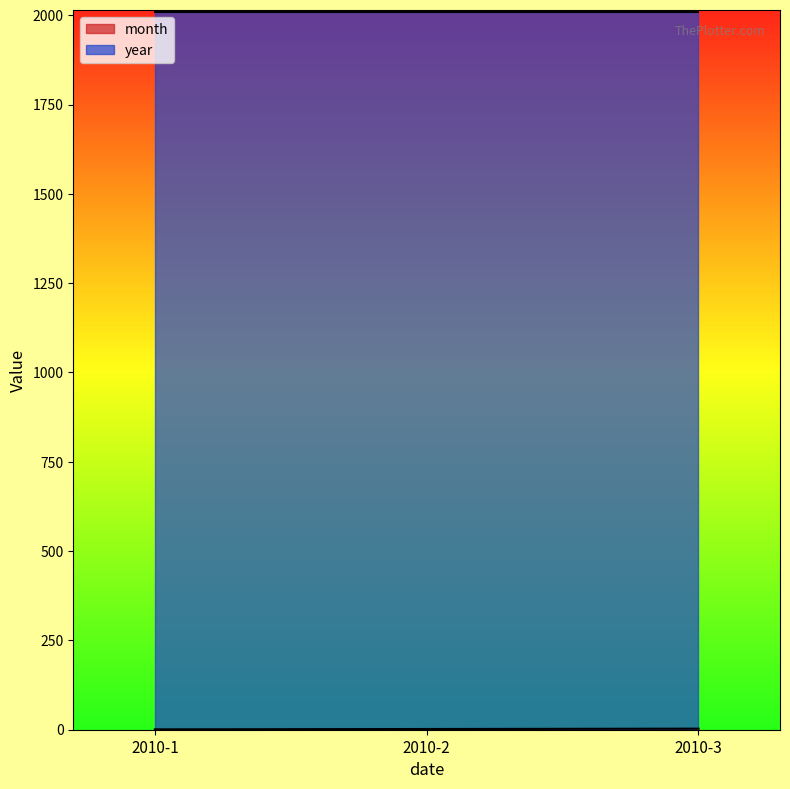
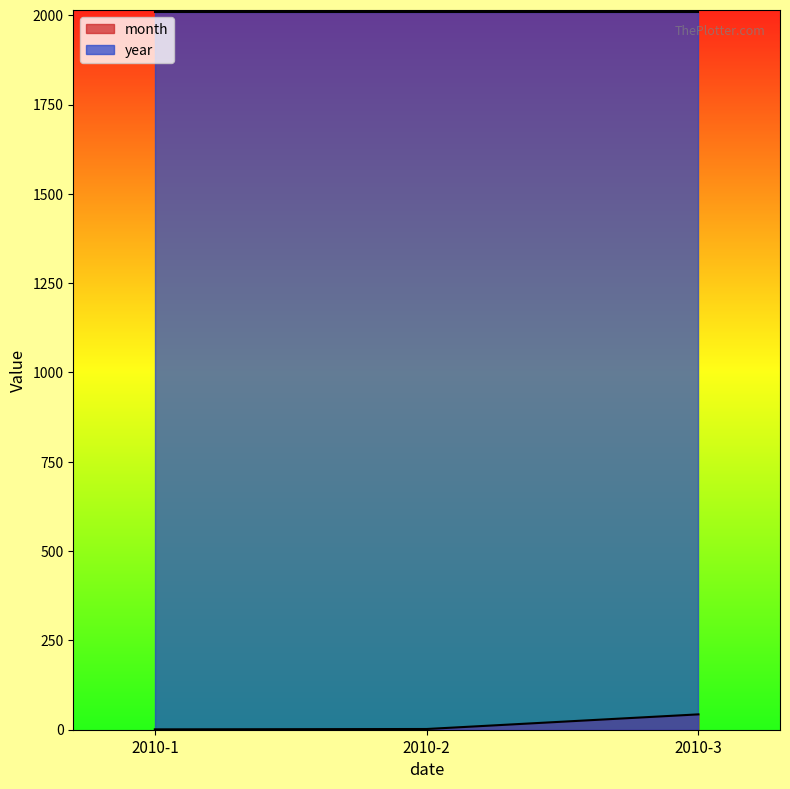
month, 2010-3: 0 -> 40
